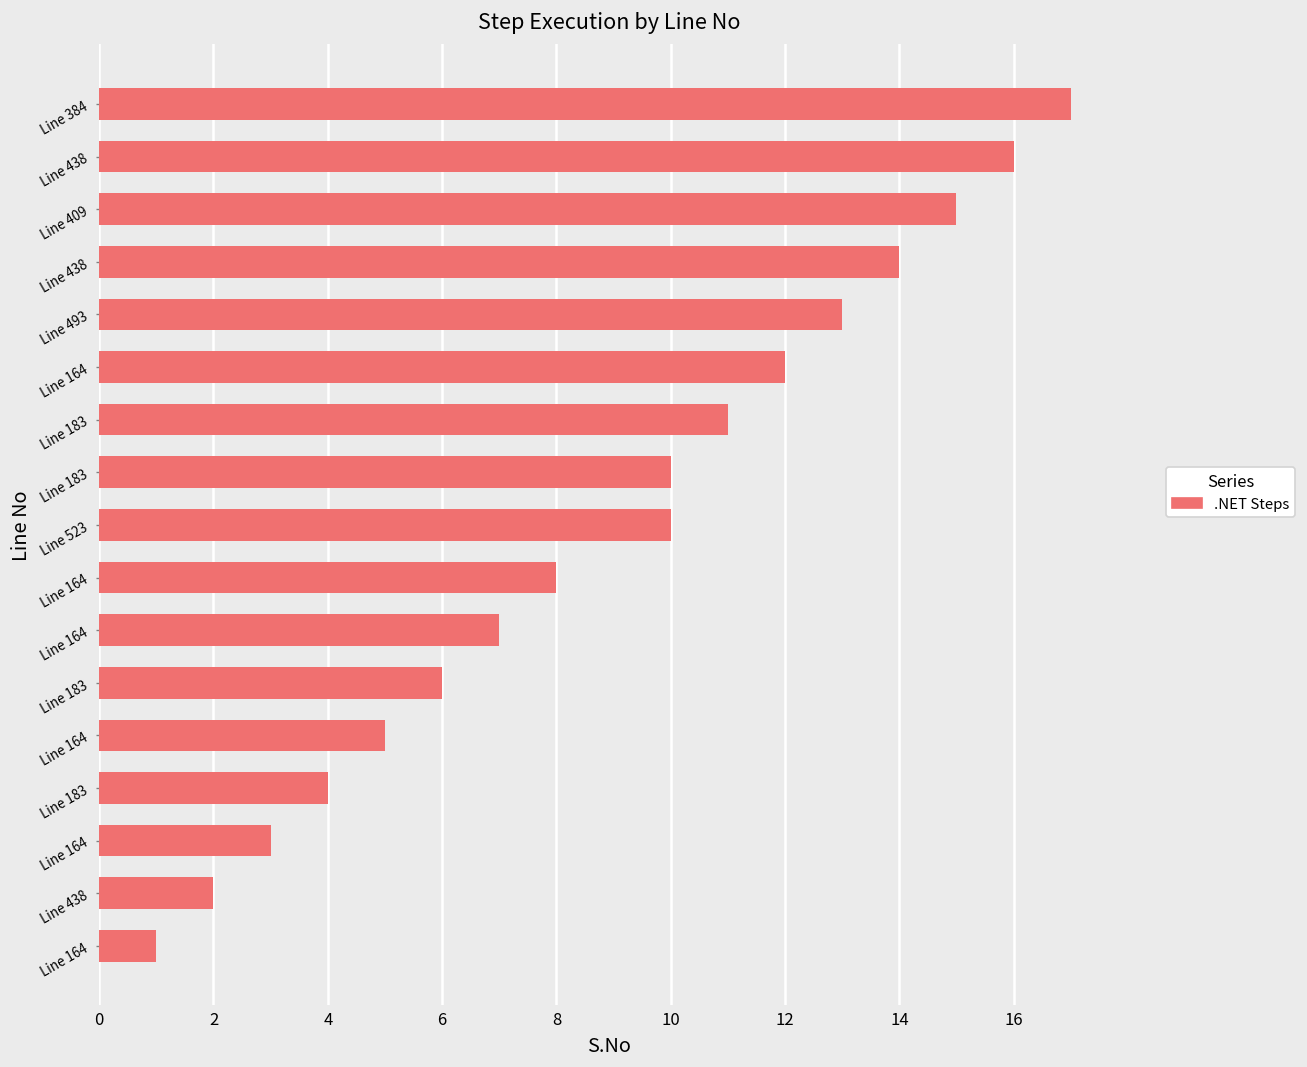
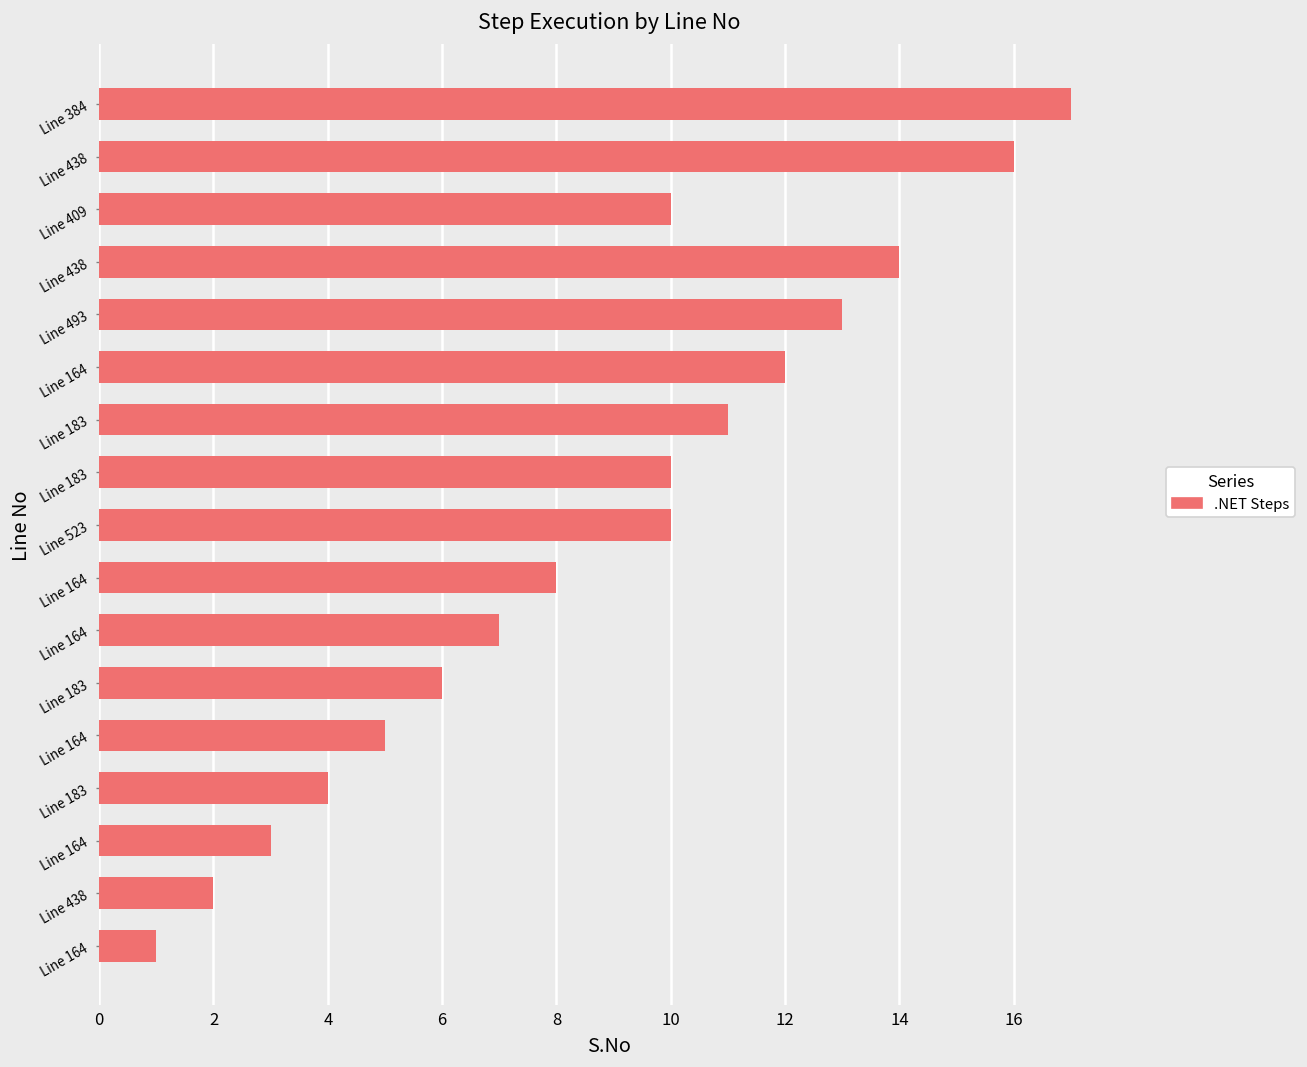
Line 409: 15 -> 10
